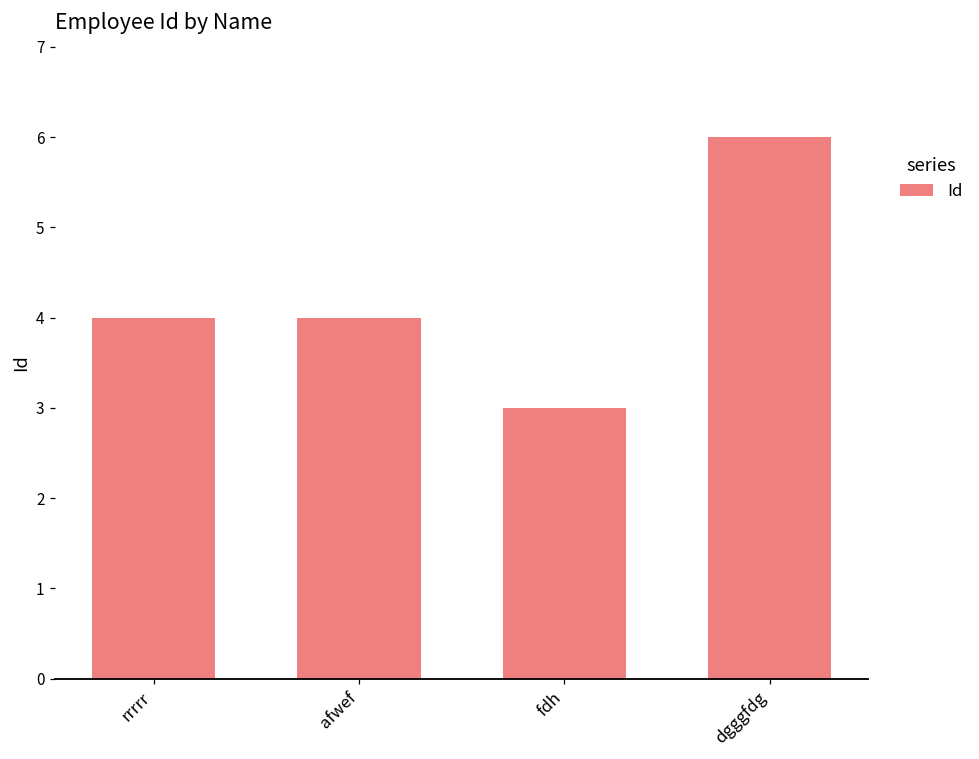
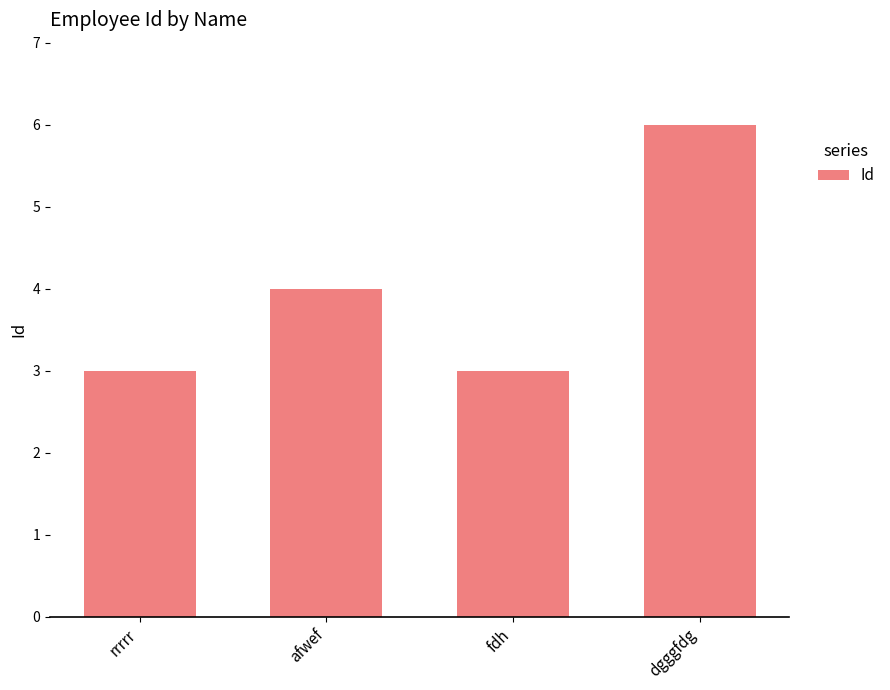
rrrrr: 4 -> 3
